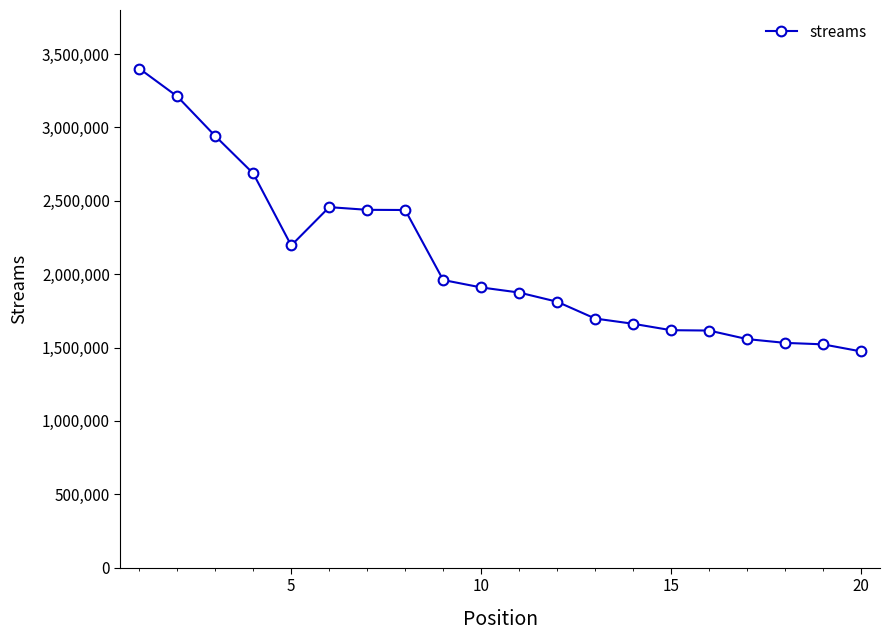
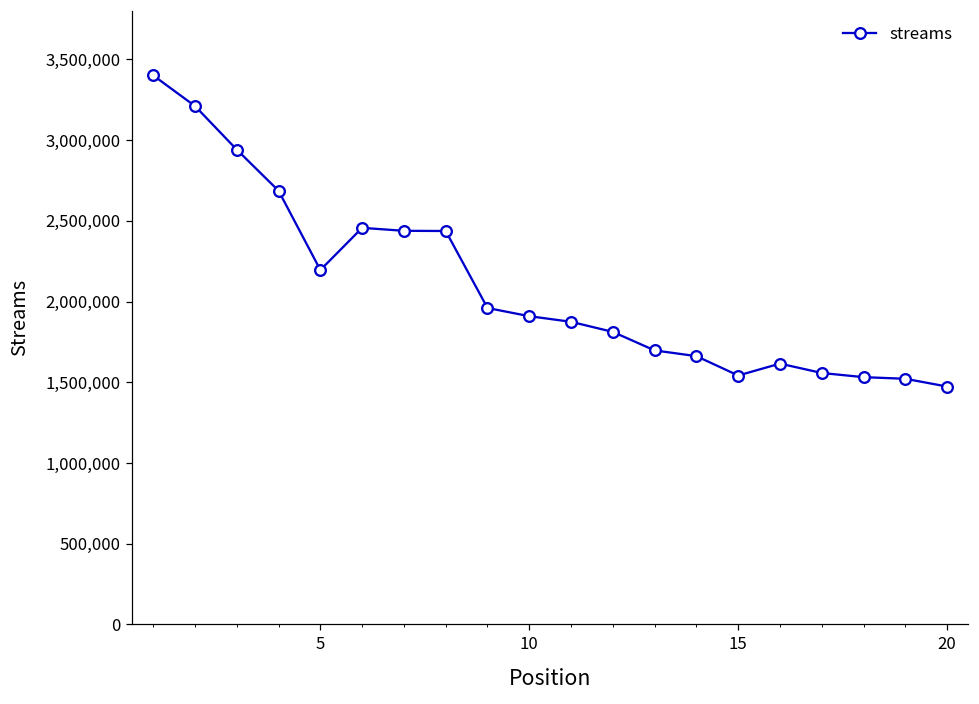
15: 1,620,000 -> 1,540,000
